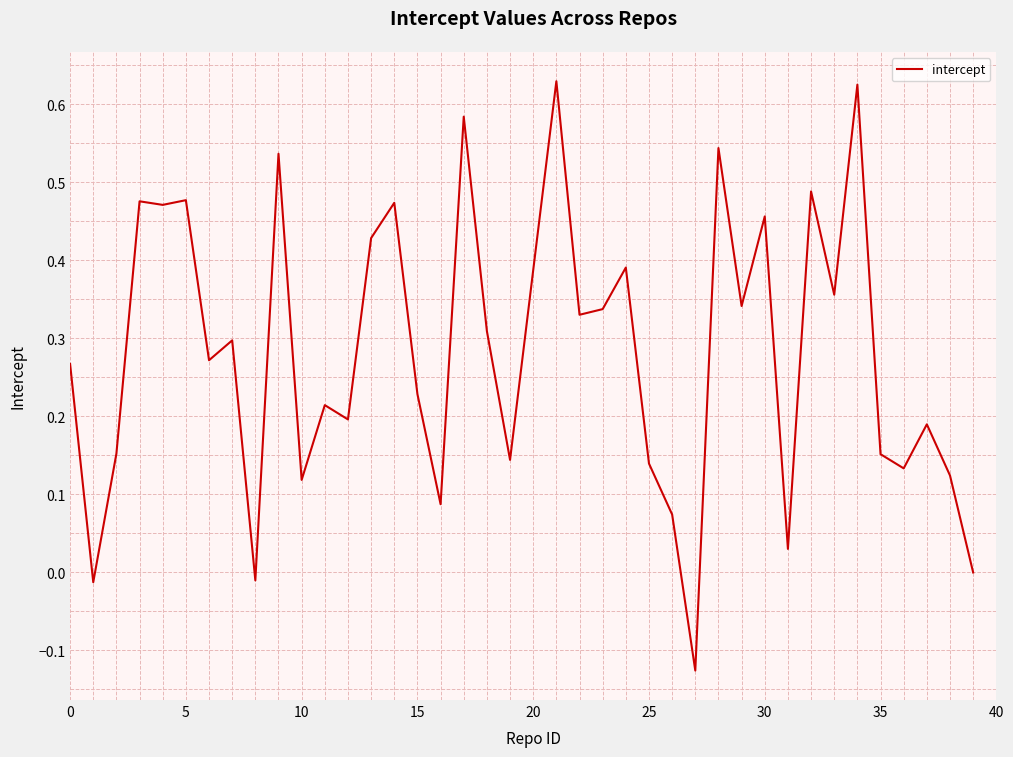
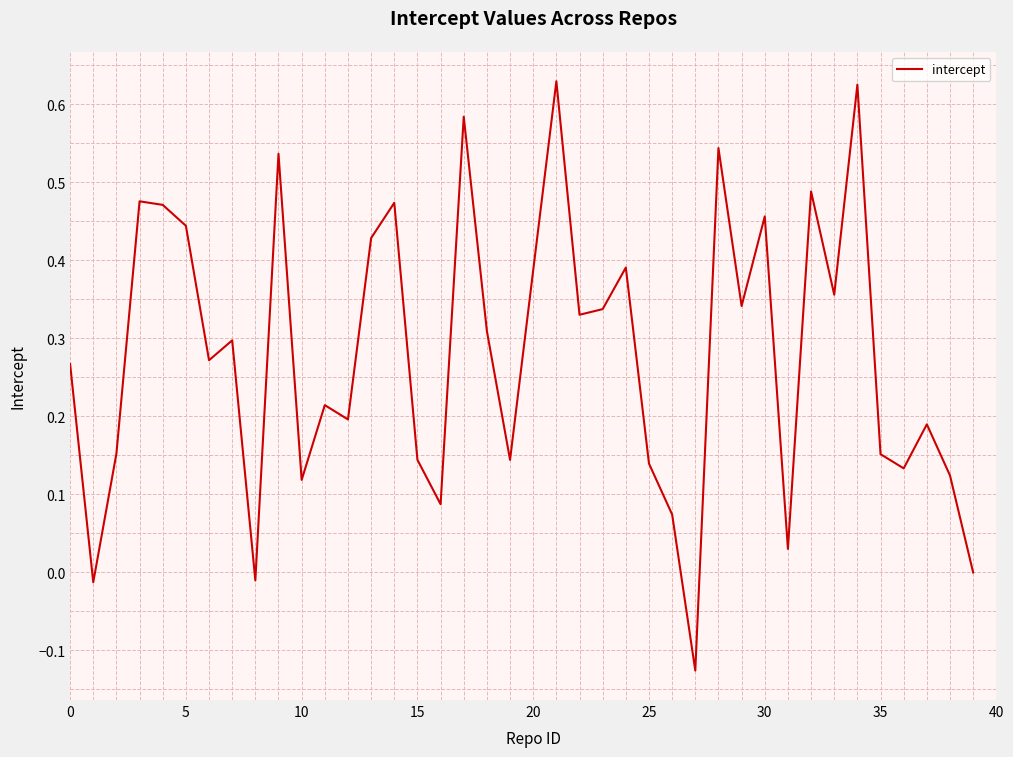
5: 0.48 -> 0.44
15: 0.23 -> 0.14
